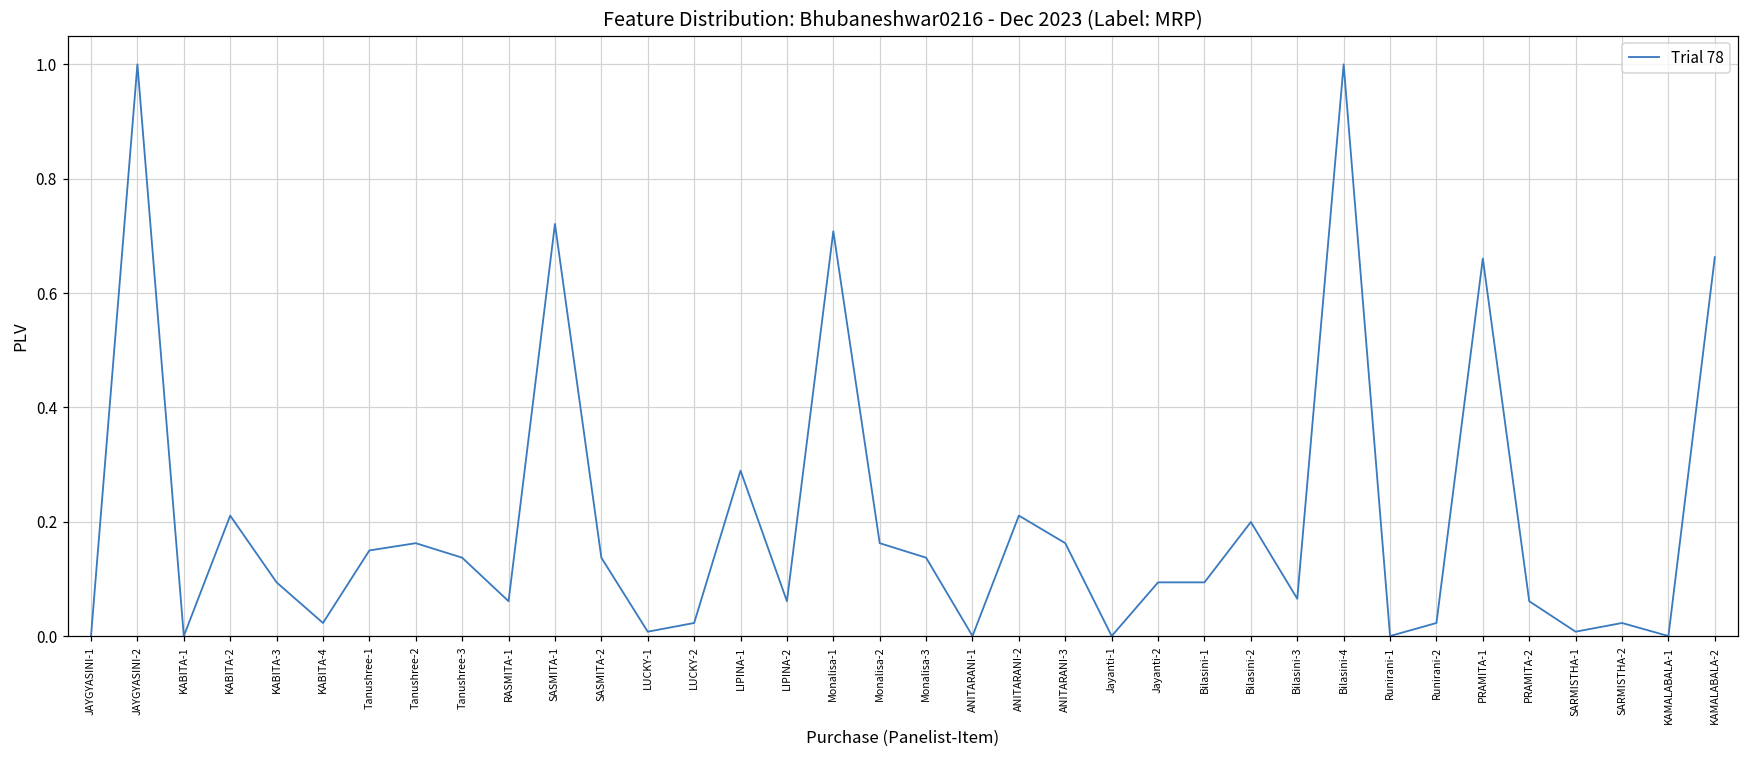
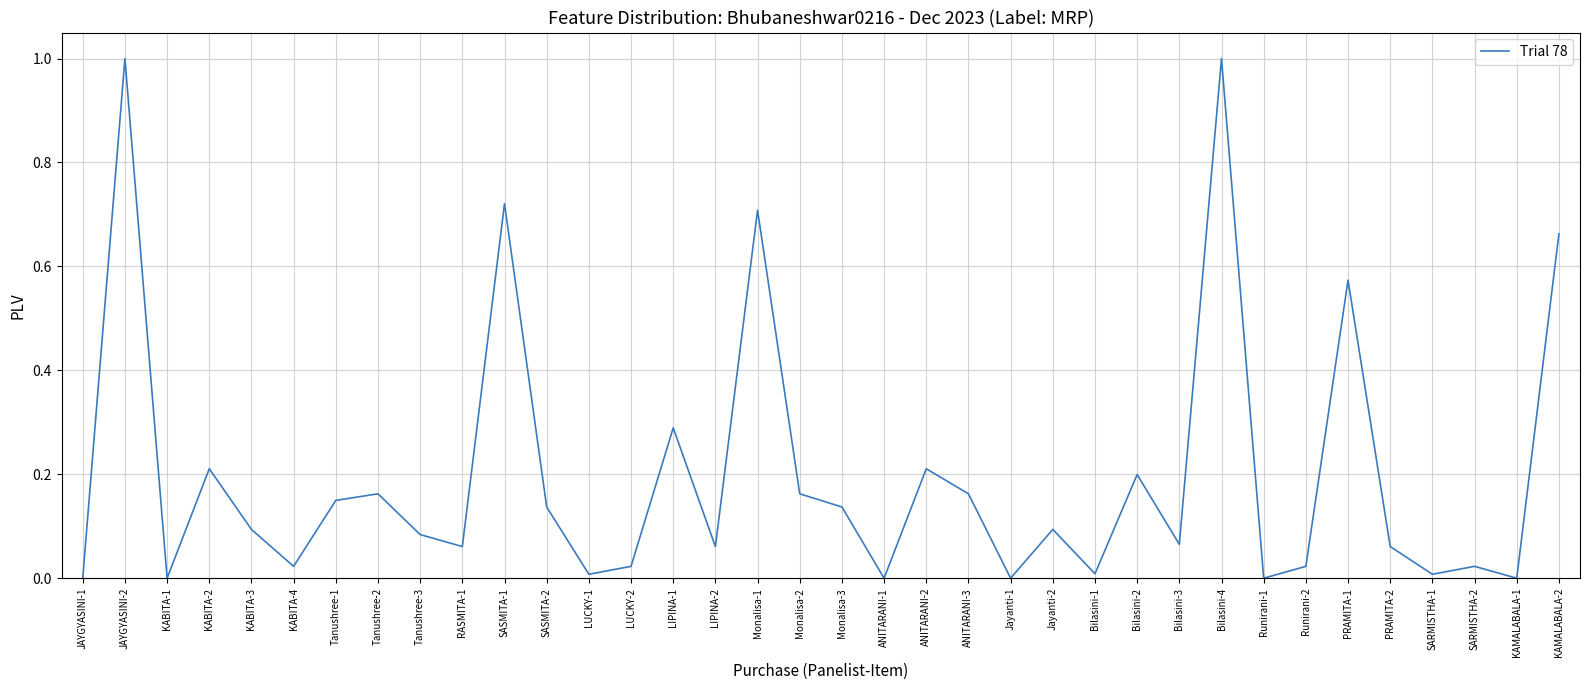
Tanushree-3: 0.14 -> 0.08
Bilasini-1: 0.09 -> 0.01
PRAMITA-1: 0.66 -> 0.57
